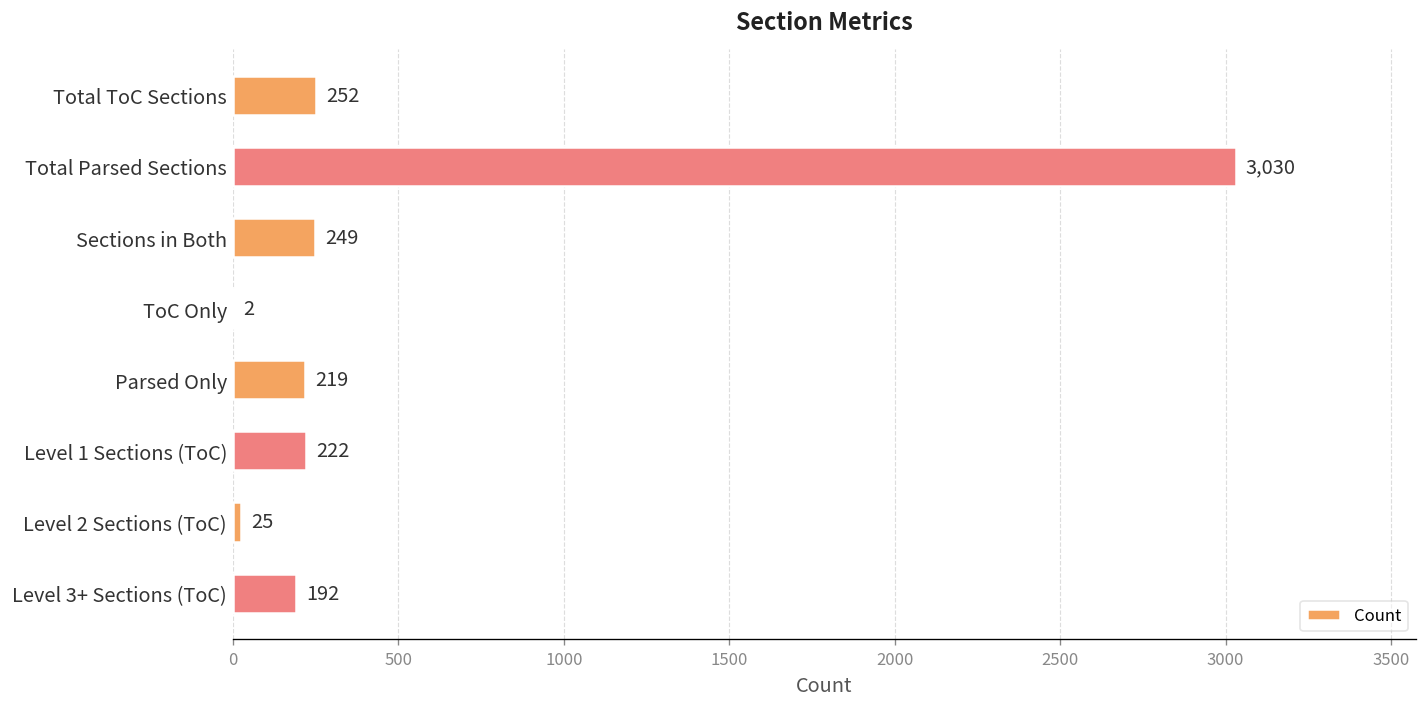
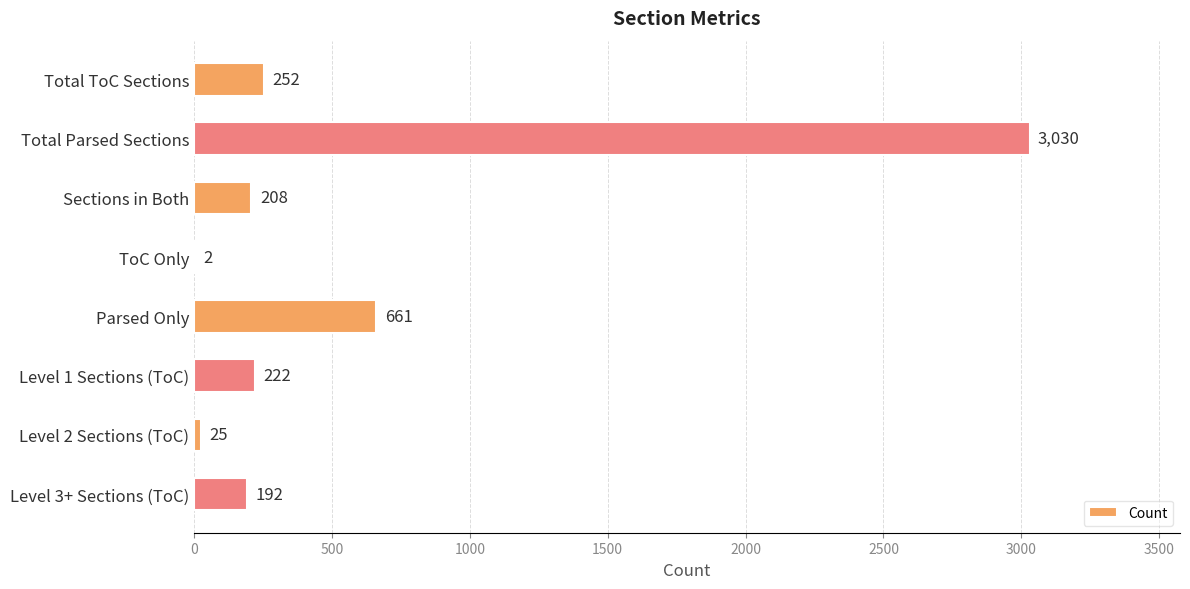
Sections in Both: 249 -> 208
Parsed Only: 219 -> 661
